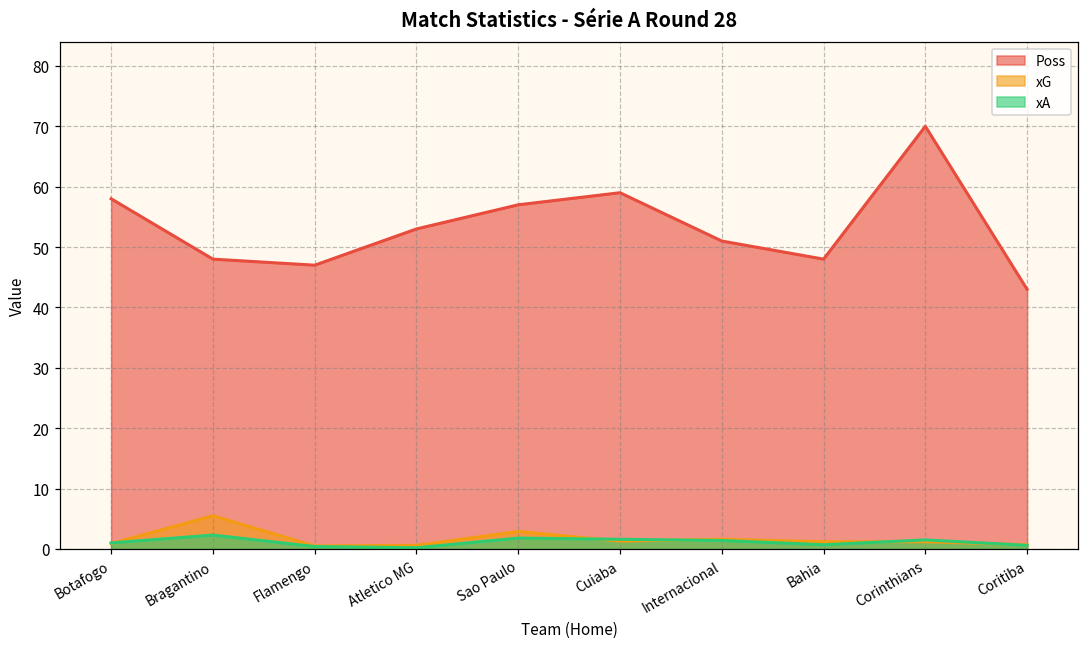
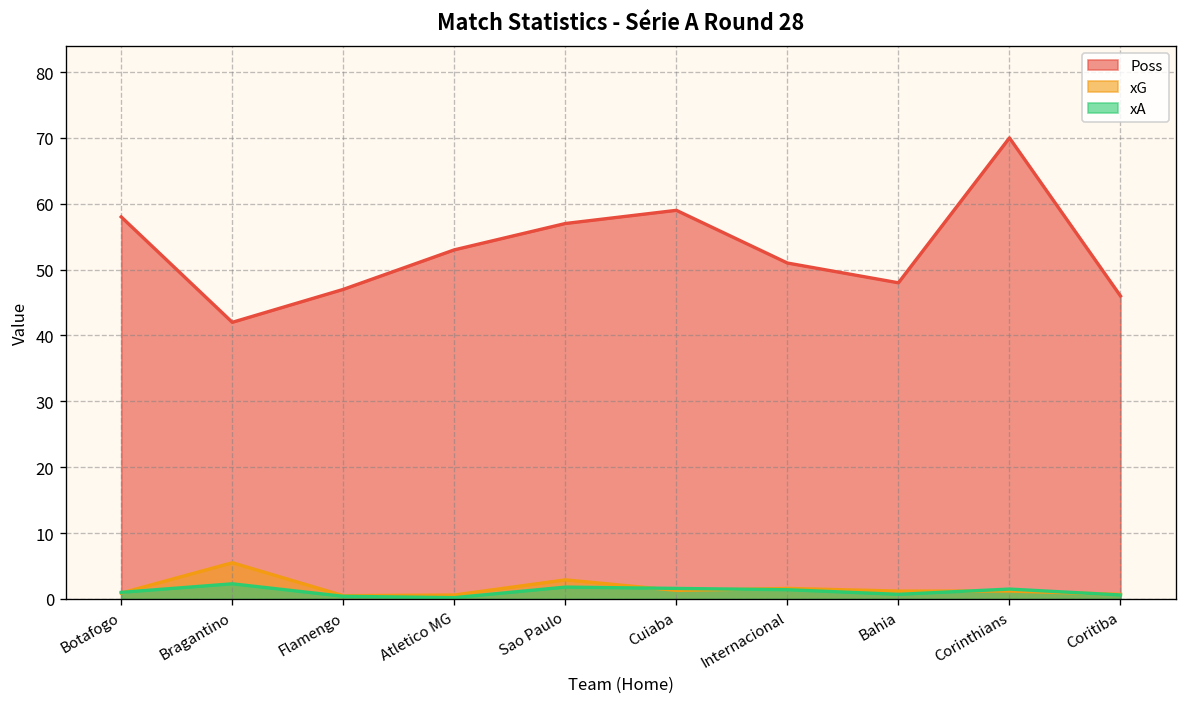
Poss, Bragantino: 48 -> 42
Poss, Coritiba: 43 -> 46
